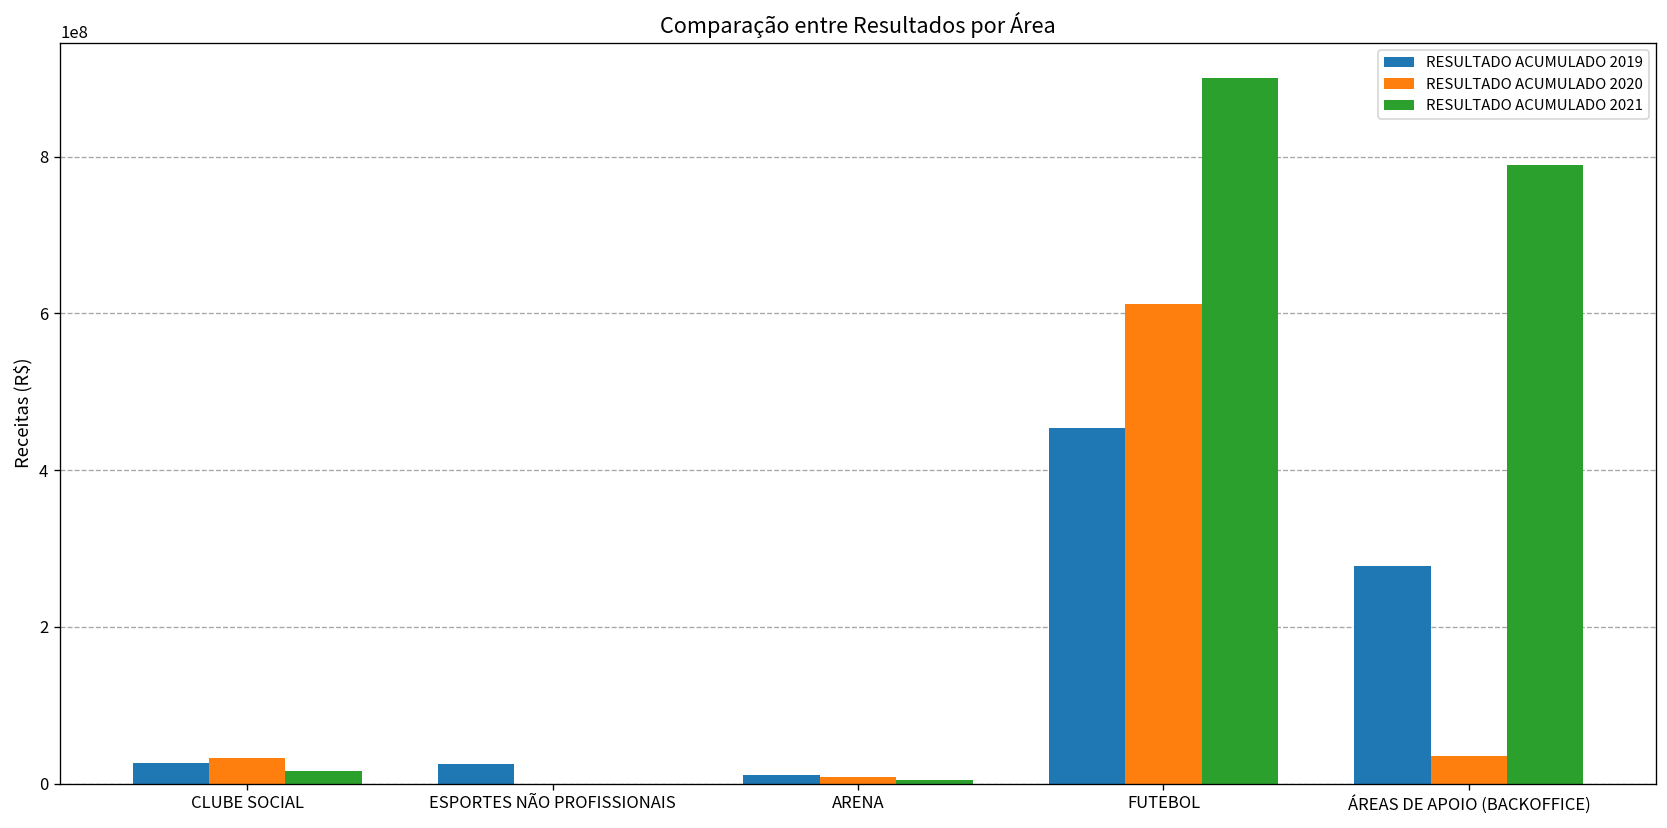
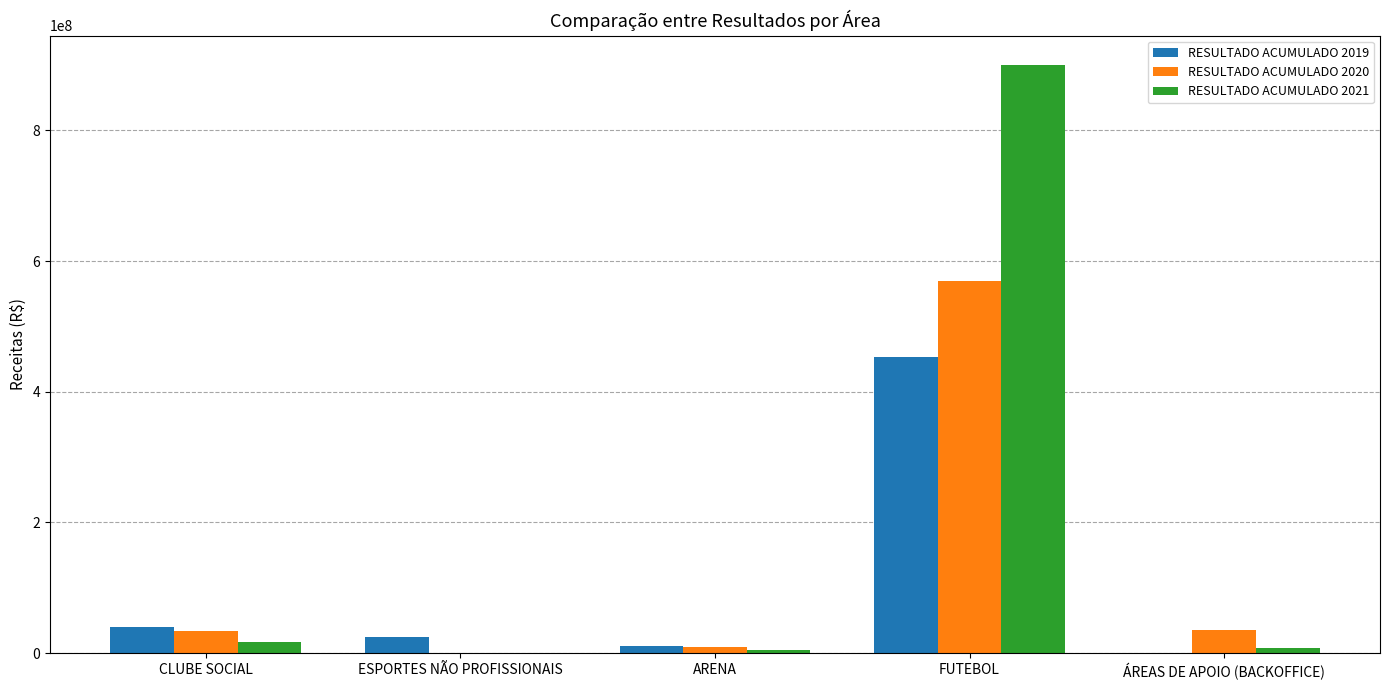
RESULTADO ACUMULADO 2019, CLUBE SOCIAL: 30000000 -> 40000000
RESULTADO ACUMULADO 2020, FUTEBOL: 610000000 -> 570000000
RESULTADO ACUMULADO 2019, ÁREAS DE APOIO (BACKOFFICE): 280000000 -> 0
RESULTADO ACUMULADO 2021, ÁREAS DE APOIO (BACKOFFICE): 790000000 -> 10000000
